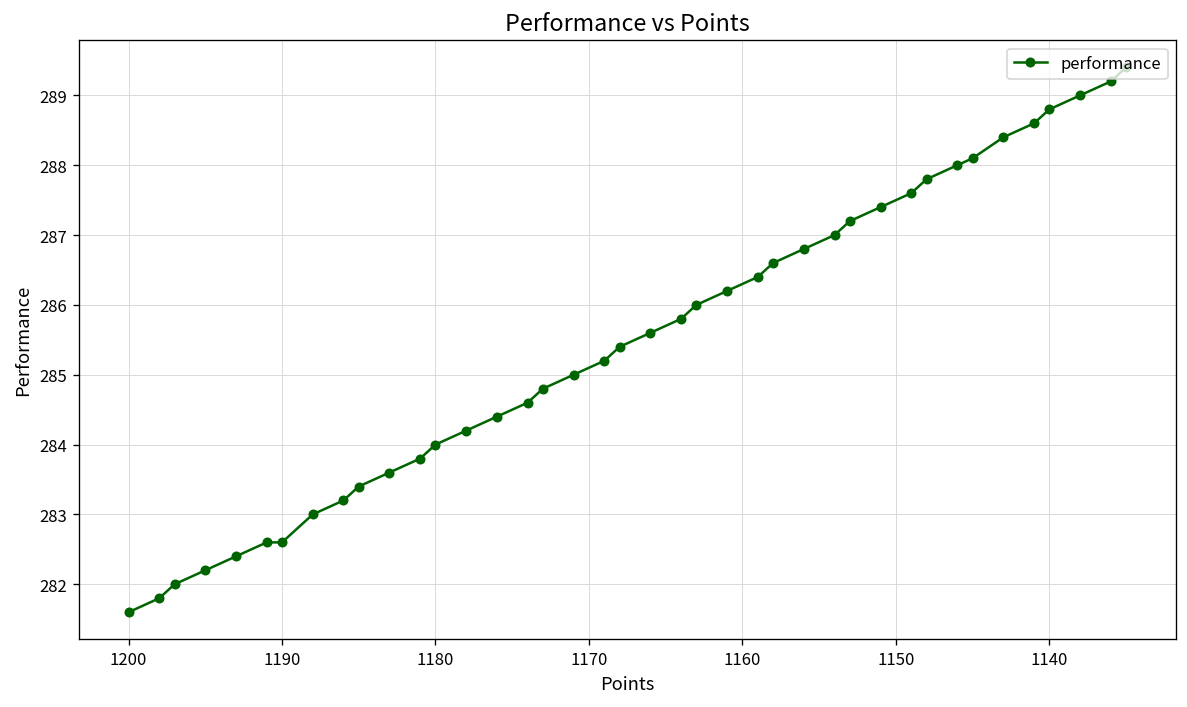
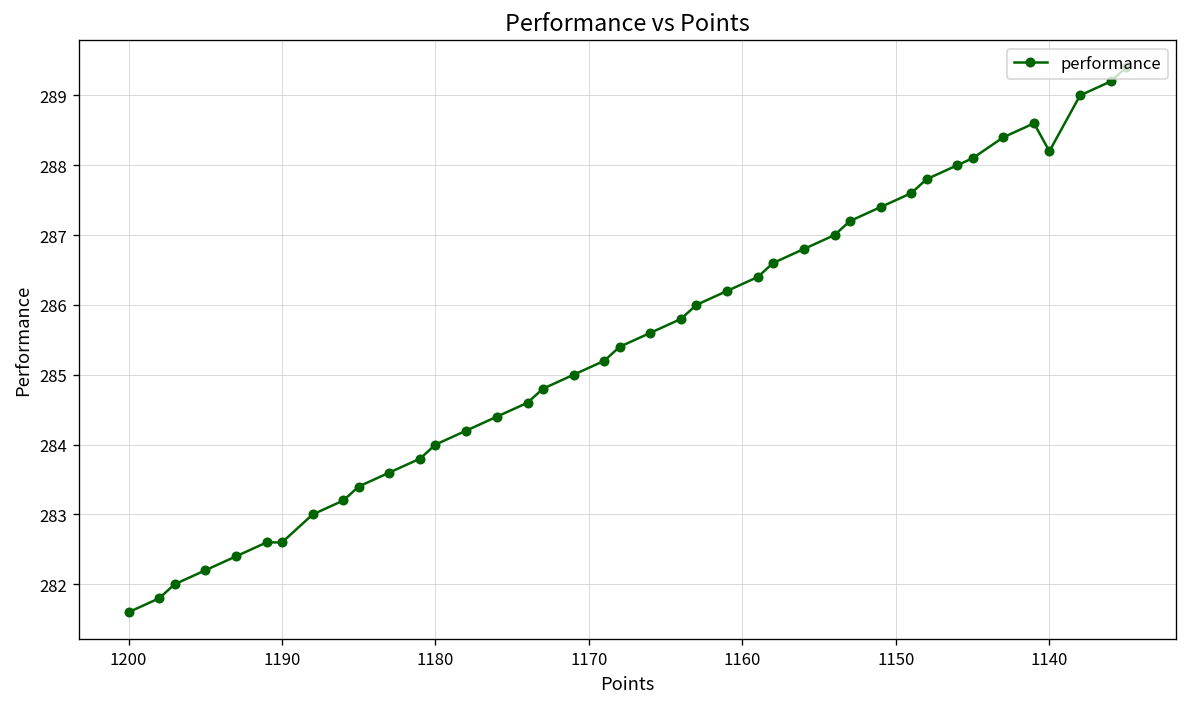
1140: 288.8 -> 288.2
